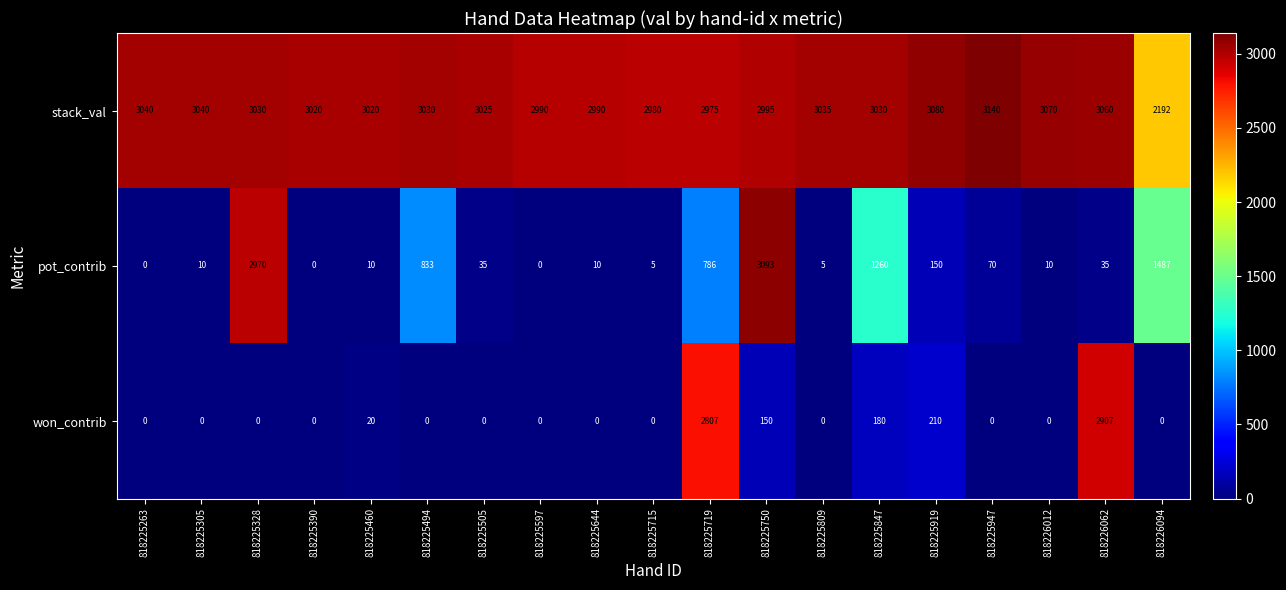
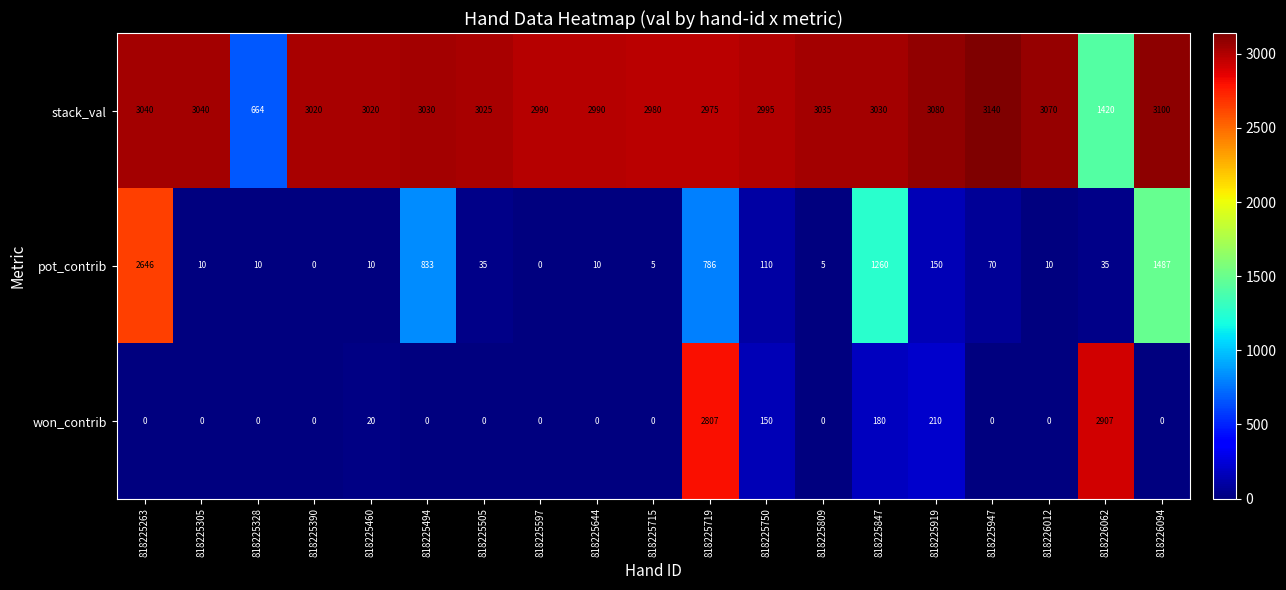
stack_val, 818225328: 3030 -> 664
stack_val, 818226062: 3060 -> 1420
stack_val, 818226094: 2192 -> 3100
pot_contrib, 818225263: 0 -> 2646
pot_contrib, 818225328: 2970 -> 10
pot_contrib, 818225750: 3093 -> 110
